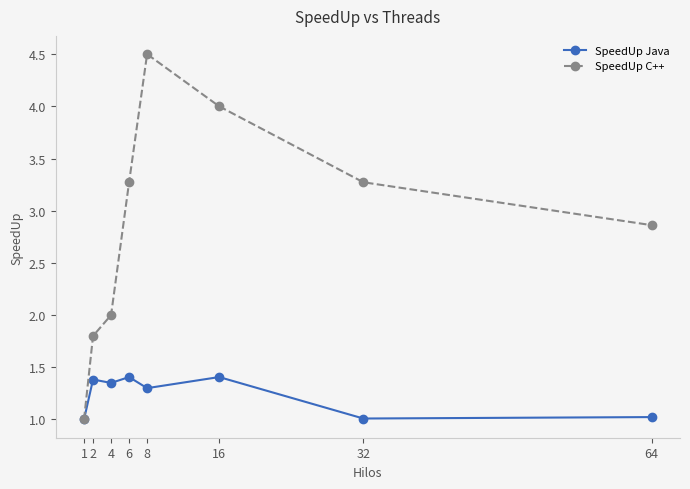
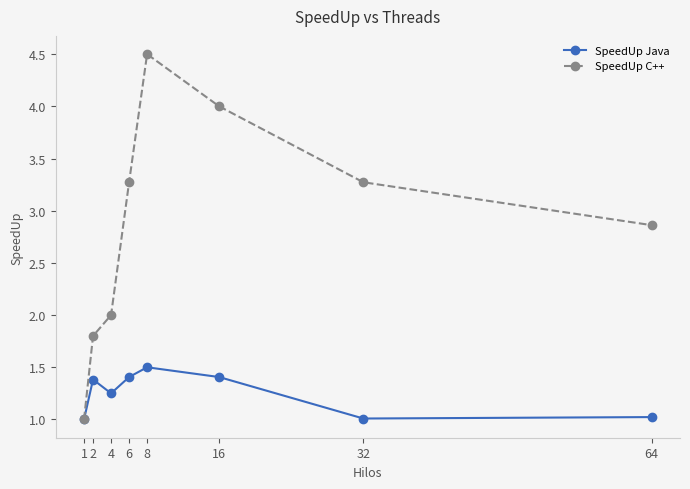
SpeedUp Java, 4: 1.35 -> 1.25
SpeedUp Java, 8: 1.3 -> 1.5
